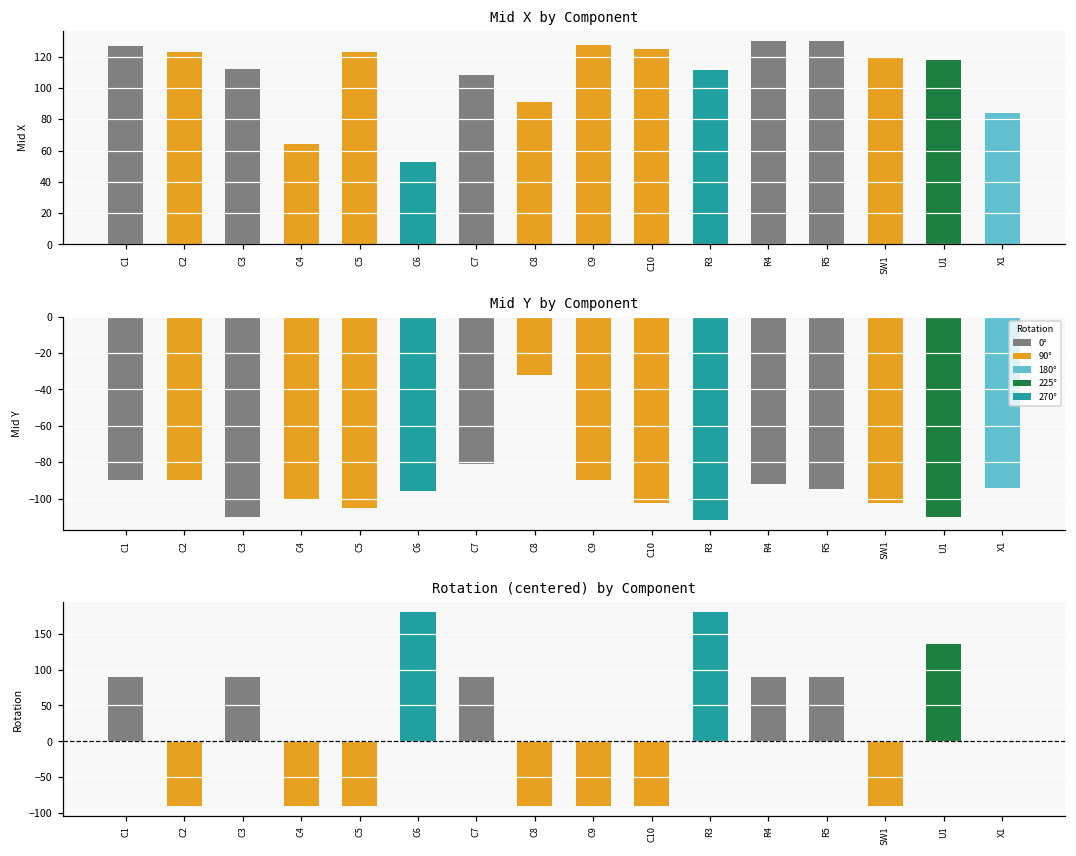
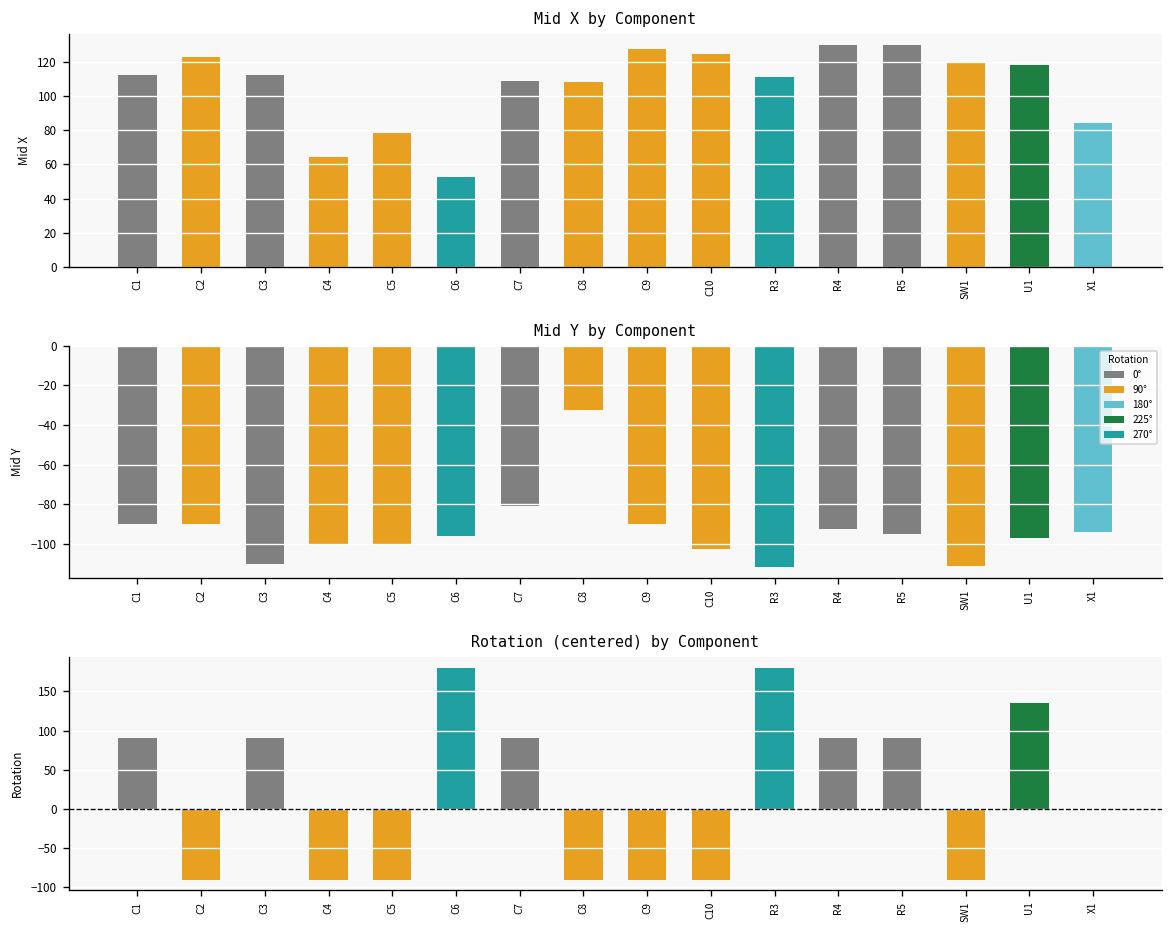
Mid X by Component, C1: 127 -> 113
Mid X by Component, C5: 123 -> 78
Mid X by Component, C8: 91 -> 108
Mid Y by Component, C5: -105 -> -100
Mid Y by Component, SW1: -103 -> -111
Mid Y by Component, U1: -110 -> -97
